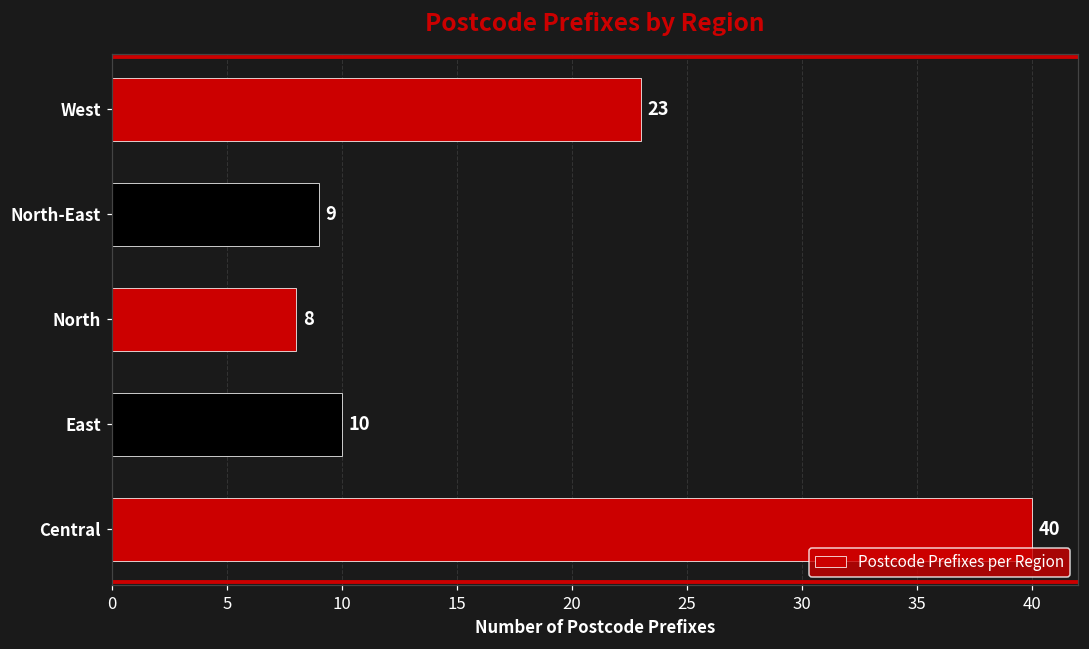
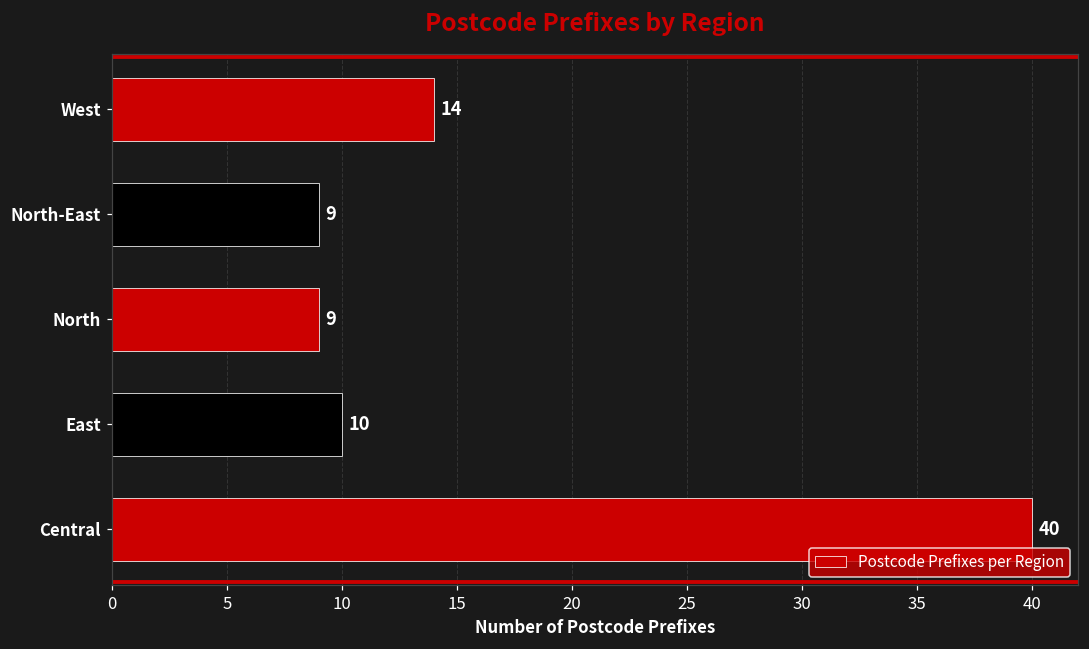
West: 23 -> 14
North: 8 -> 9
